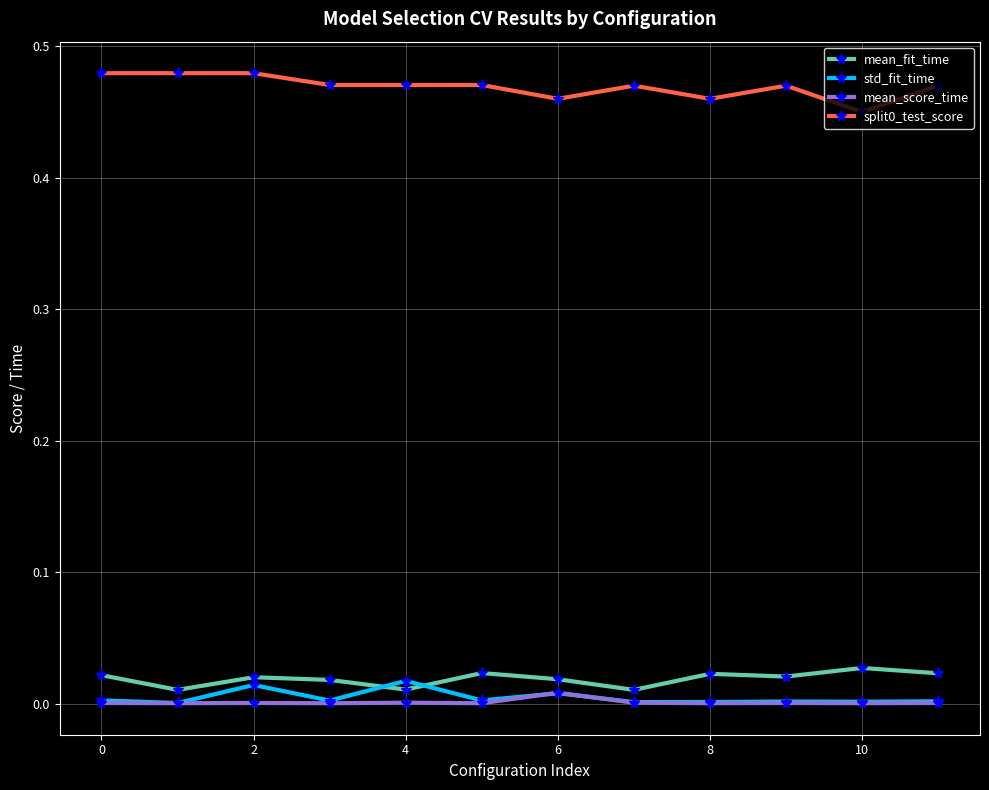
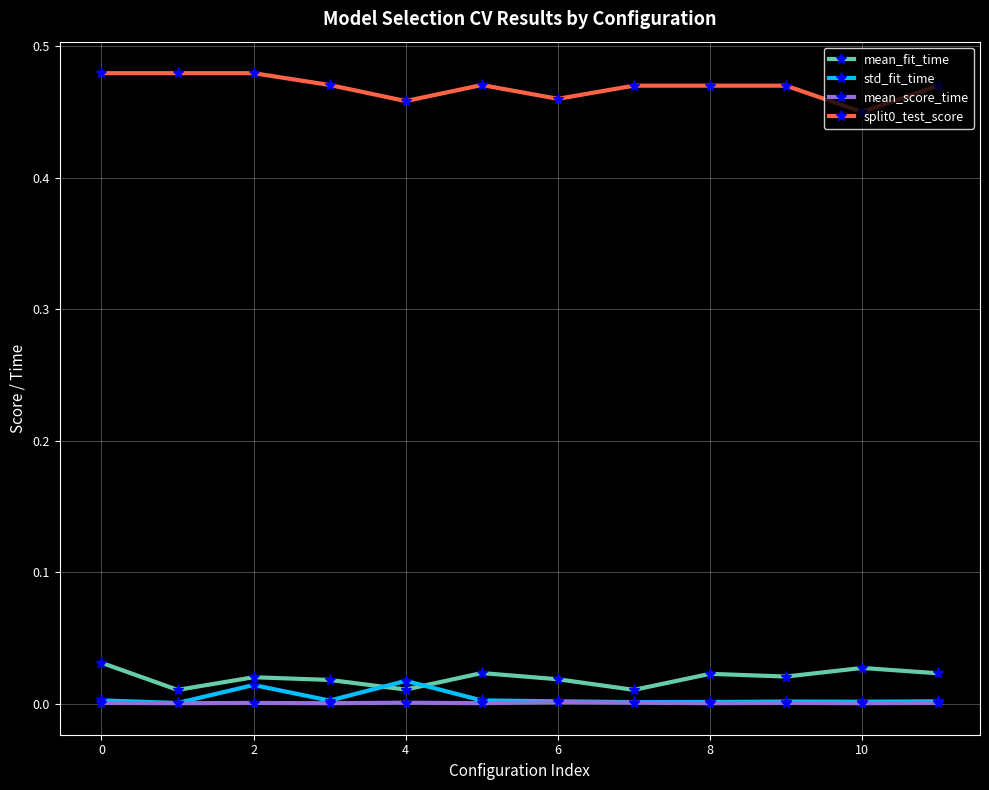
mean_fit_time, 0: 0.022 -> 0.031
split0_test_score, 4: 0.471 -> 0.458
std_fit_time, 6: 0.008 -> 0.002
mean_score_time, 6: 0.009 -> 0.001
split0_test_score, 8: 0.46 -> 0.47
